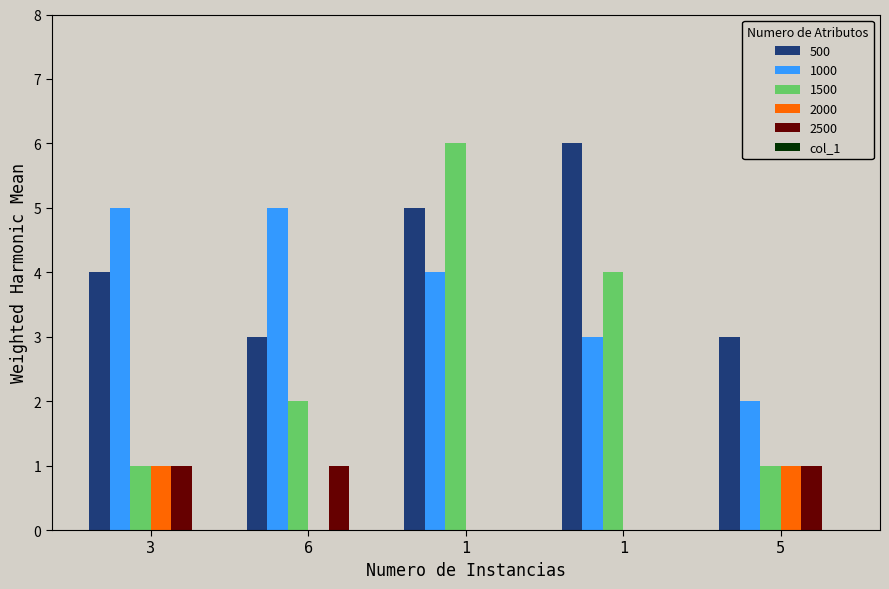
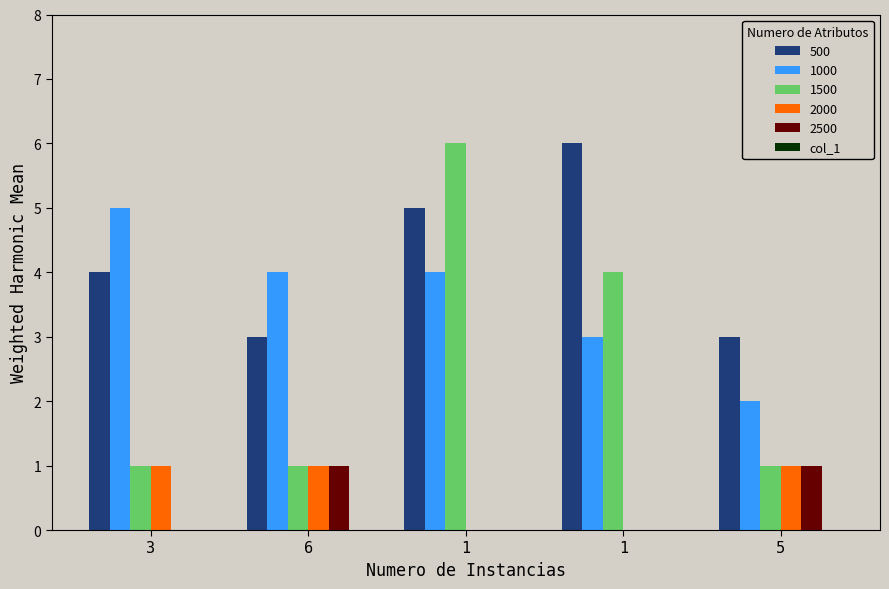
2500, 3: 1 -> 0
1000, 6: 5 -> 4
1500, 6: 2 -> 1
2000, 6: 0 -> 1
